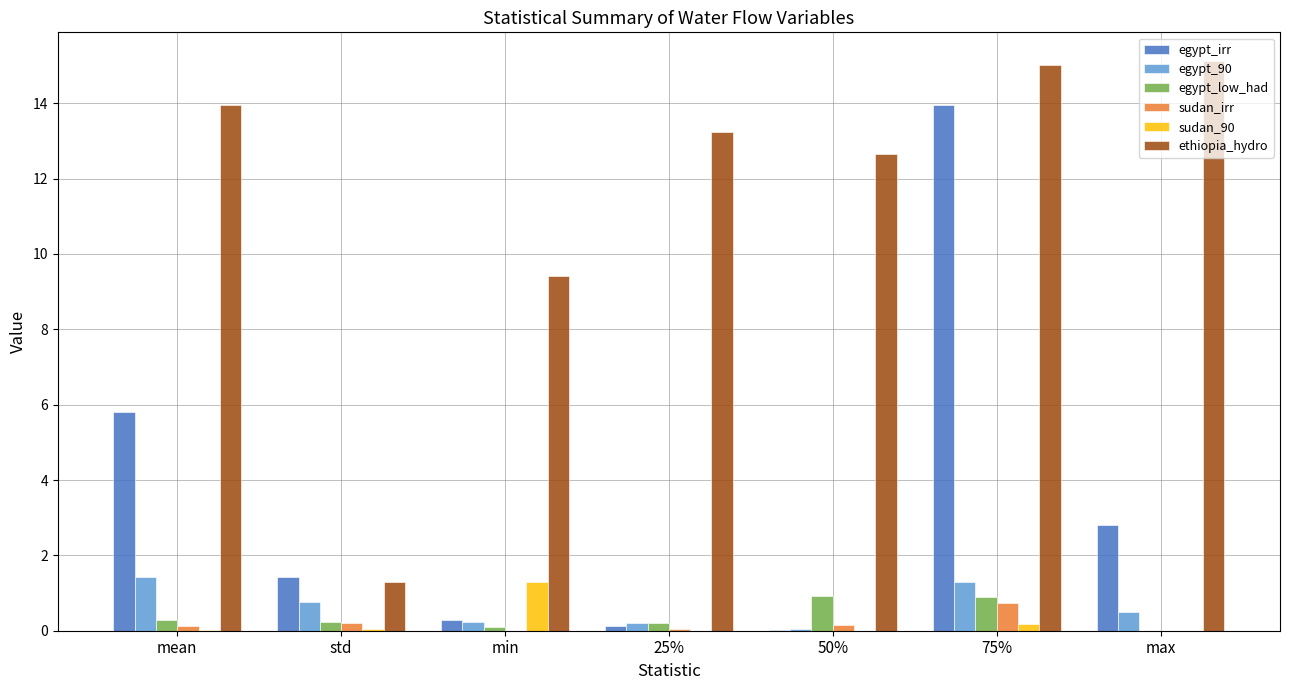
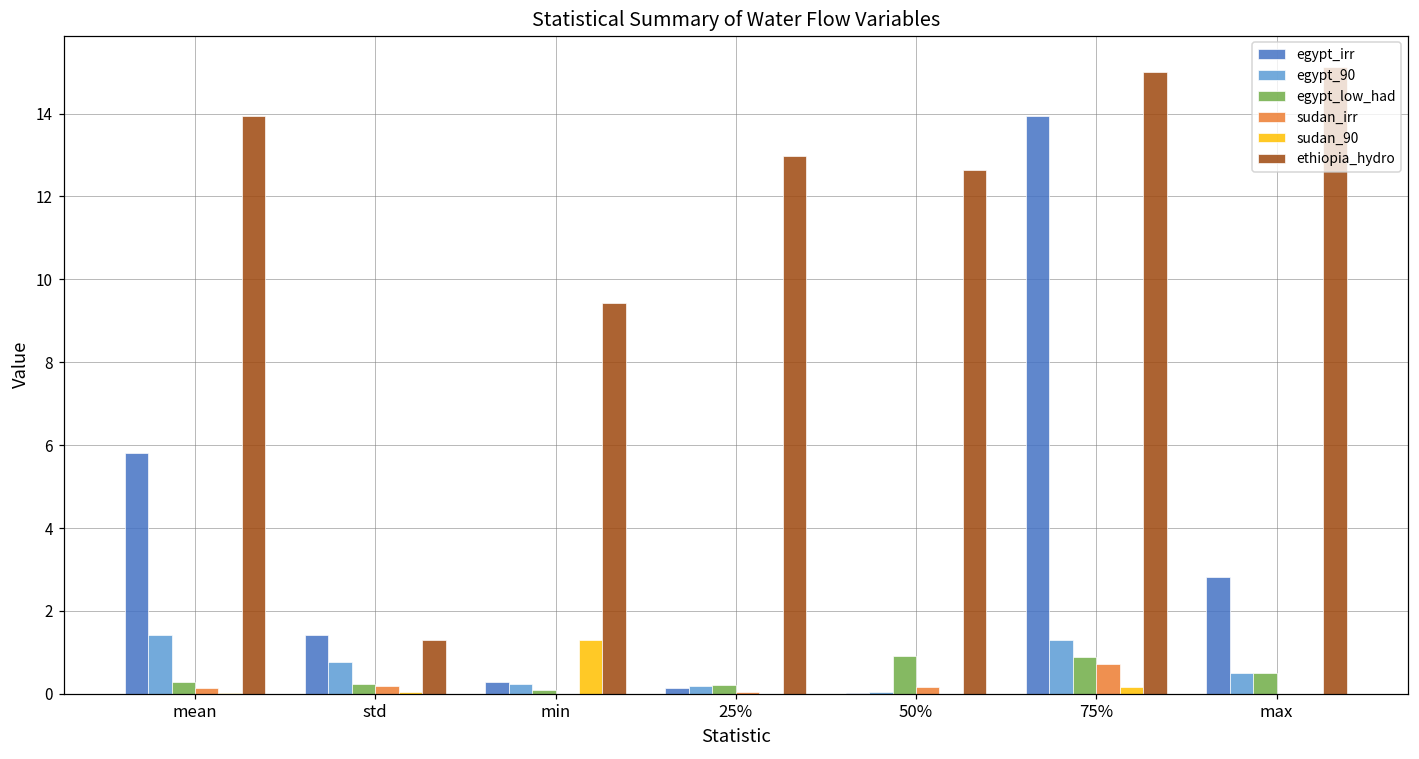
ethiopia_hydro, 25%: 13.2 -> 13.0
egypt_low_had, max: 0.0 -> 0.5
